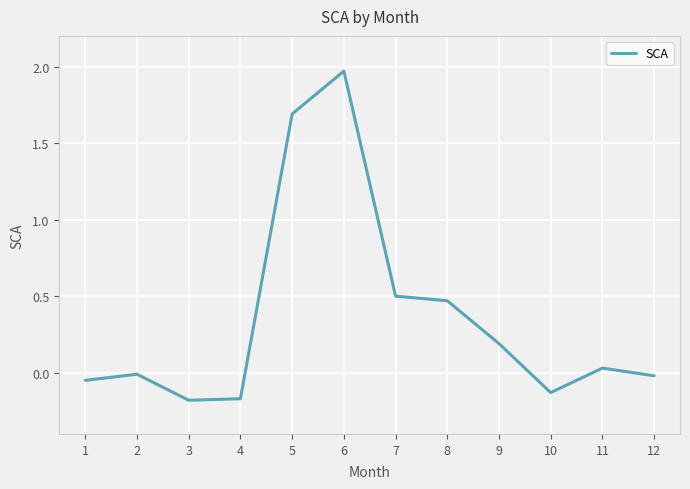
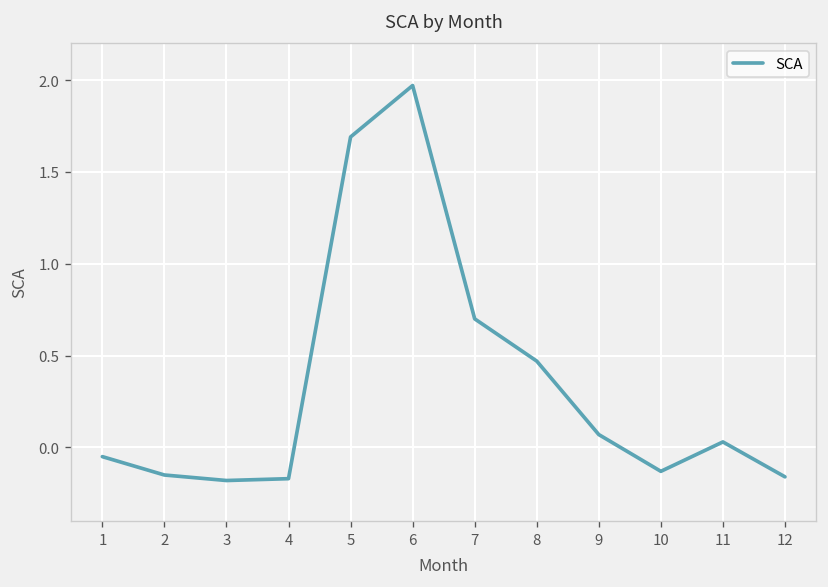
2: -0.01 -> -0.15
7: 0.5 -> 0.7
9: 0.19 -> 0.07
12: -0.02 -> -0.16
